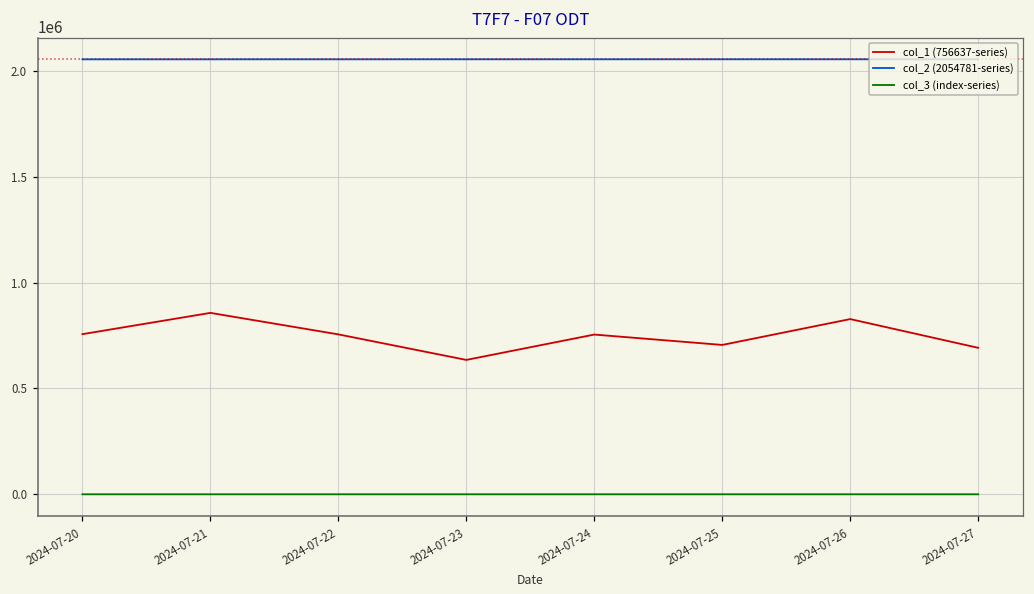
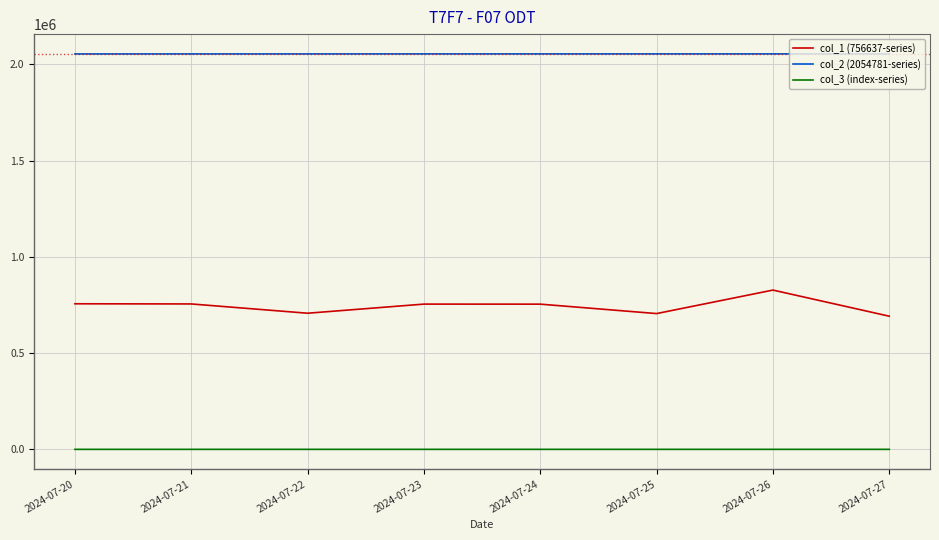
col_1 (756637-series), 2024-07-21: 860000 -> 760000
col_1 (756637-series), 2024-07-22: 760000 -> 710000
col_1 (756637-series), 2024-07-23: 630000 -> 750000
